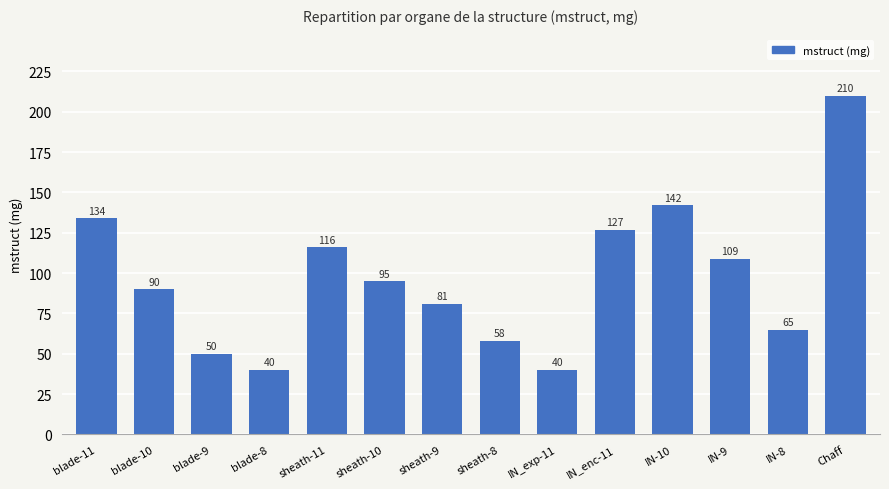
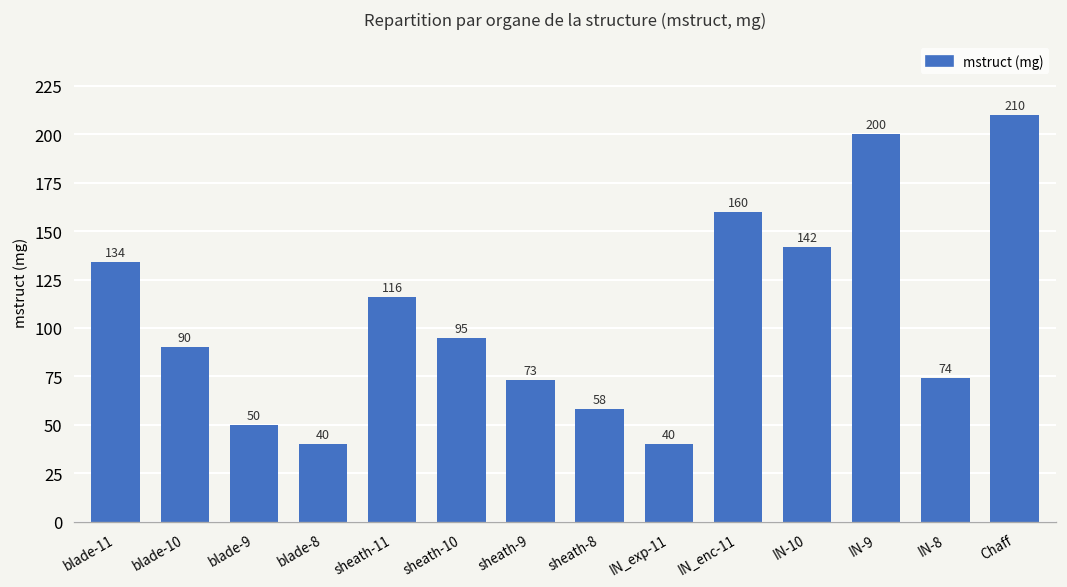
sheath-9: 81 -> 73
IN_enc-11: 127 -> 160
IN-9: 109 -> 200
IN-8: 65 -> 74
